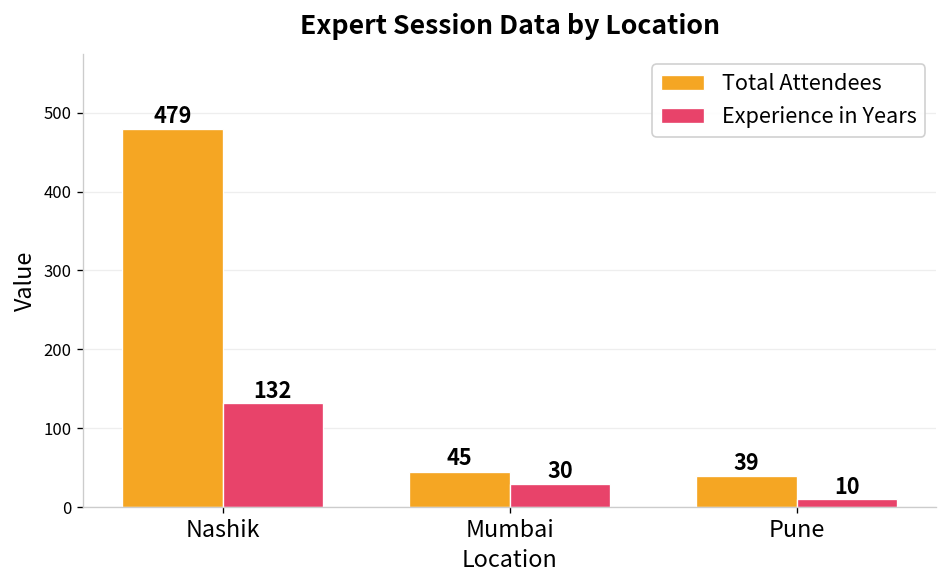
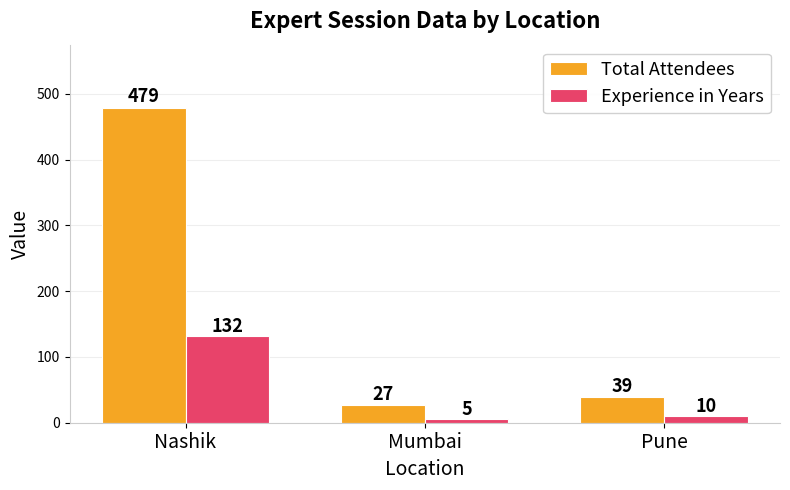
Total Attendees, Mumbai: 45 -> 27
Experience in Years, Mumbai: 30 -> 5
